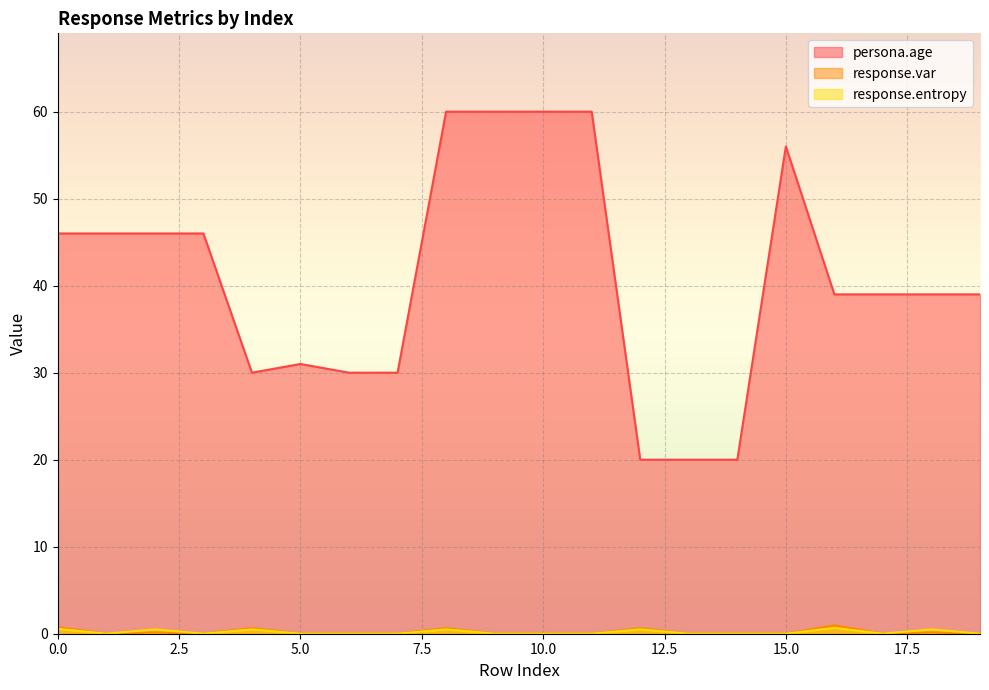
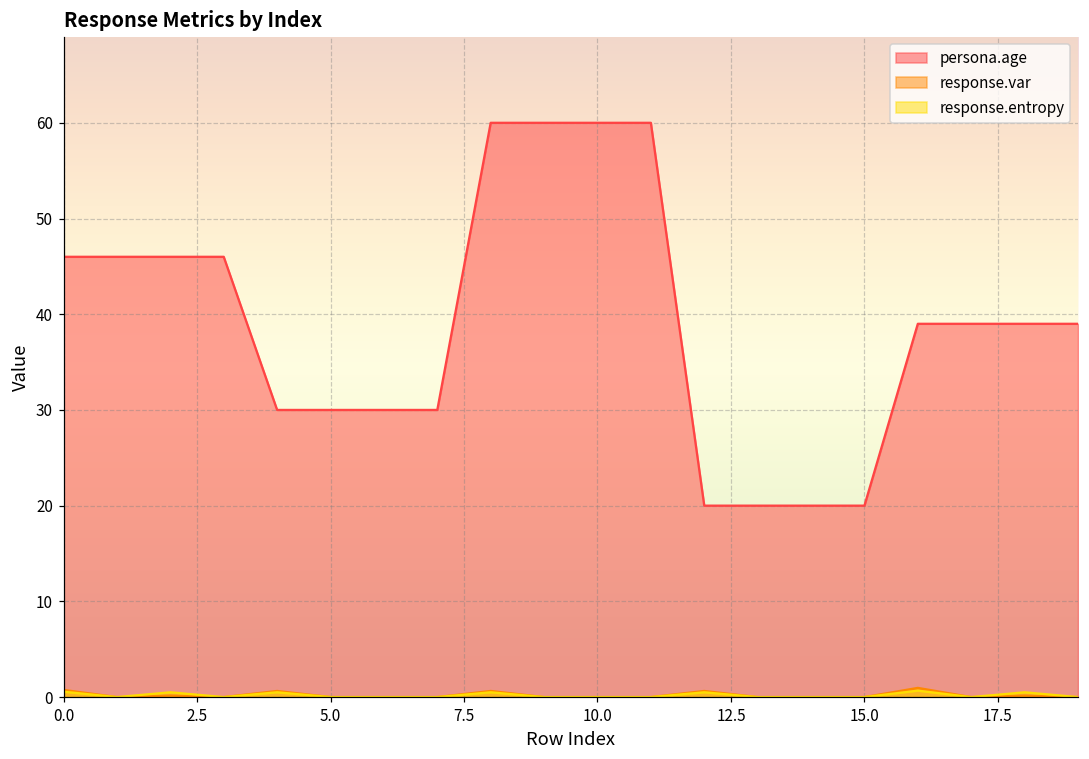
persona.age, 5.0: 31 -> 30
persona.age, 15.0: 56 -> 20
